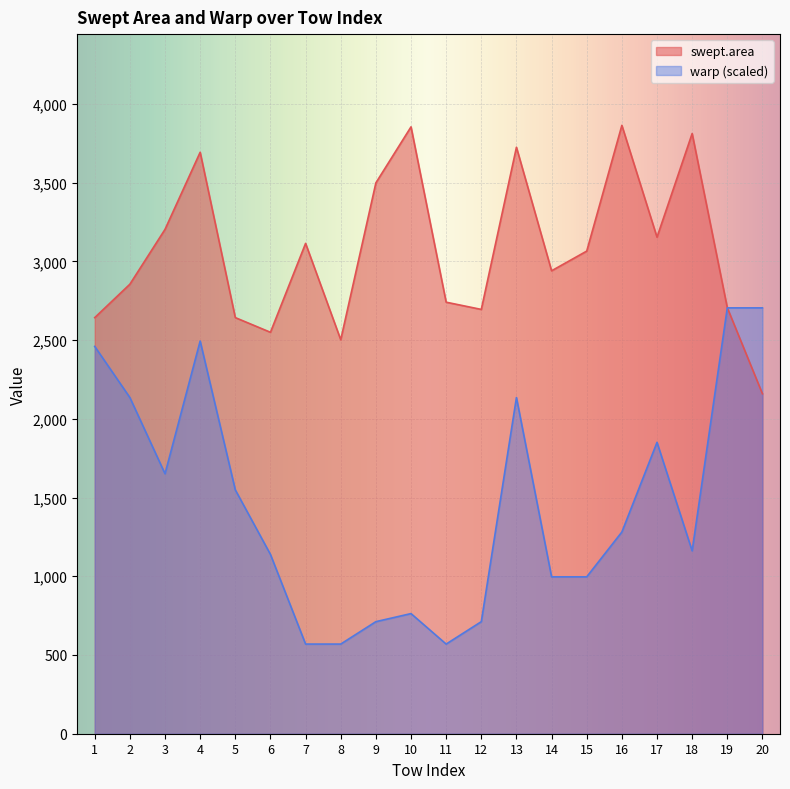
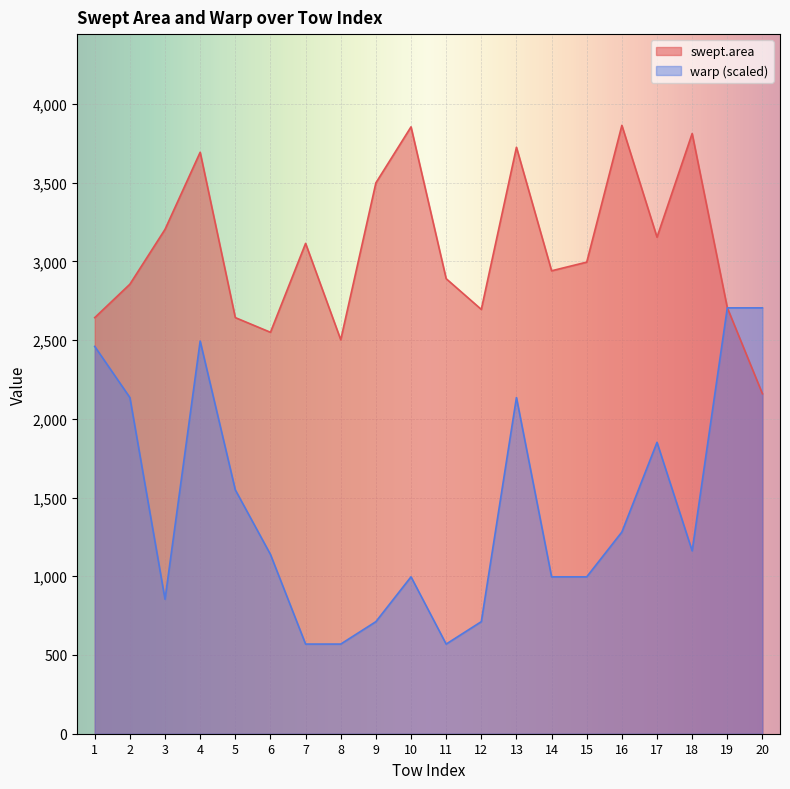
warp (scaled), 3: 1,650 -> 850
warp (scaled), 10: 760 -> 1,000
swept.area, 11: 2,740 -> 2,890
swept.area, 15: 3,070 -> 3,000
